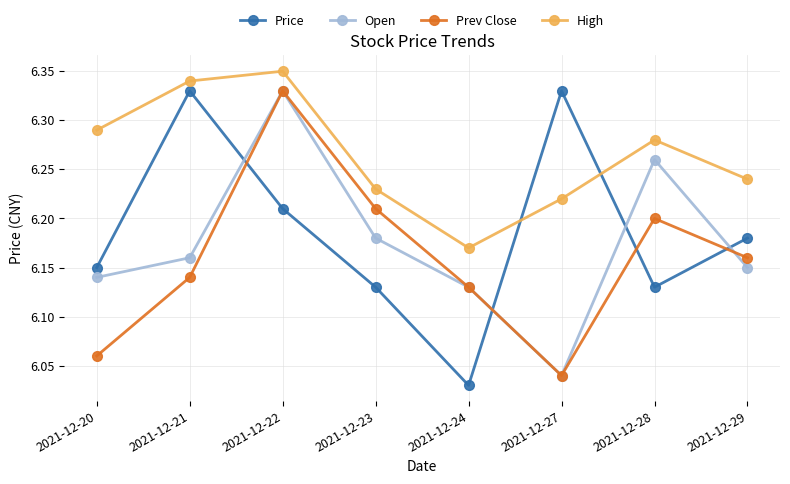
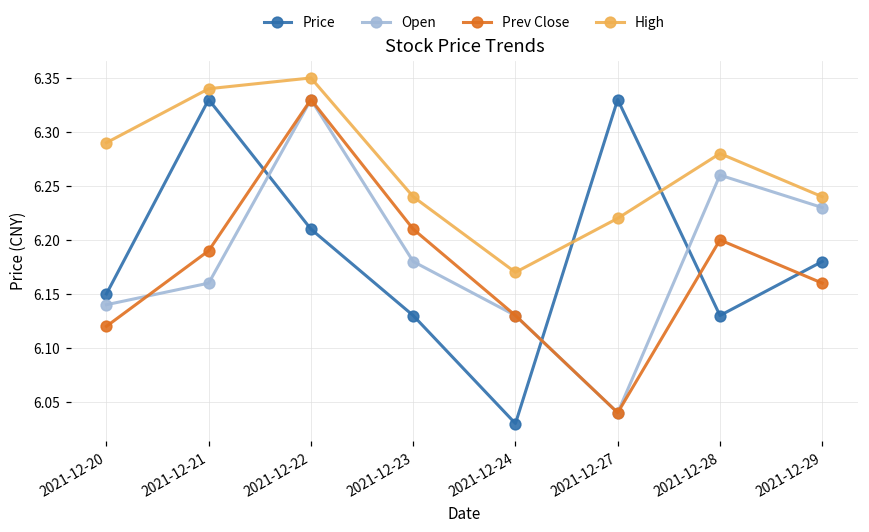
Prev Close, 2021-12-20: 6.06 -> 6.12
Prev Close, 2021-12-21: 6.14 -> 6.19
High, 2021-12-23: 6.23 -> 6.24
Open, 2021-12-29: 6.15 -> 6.23
